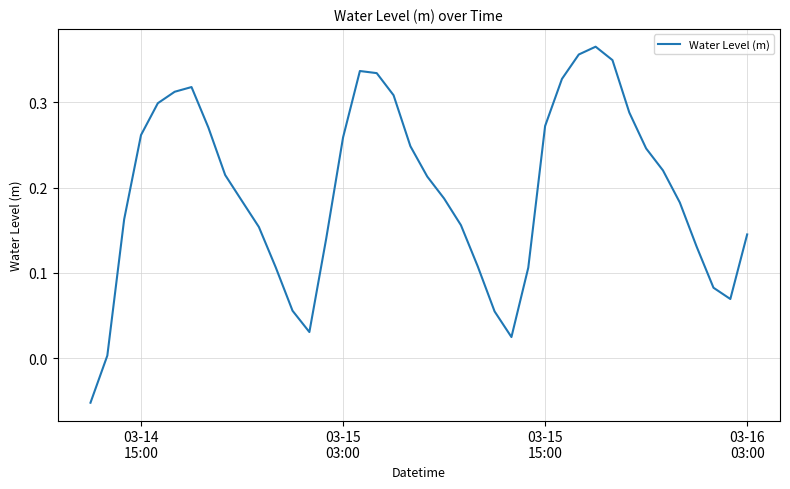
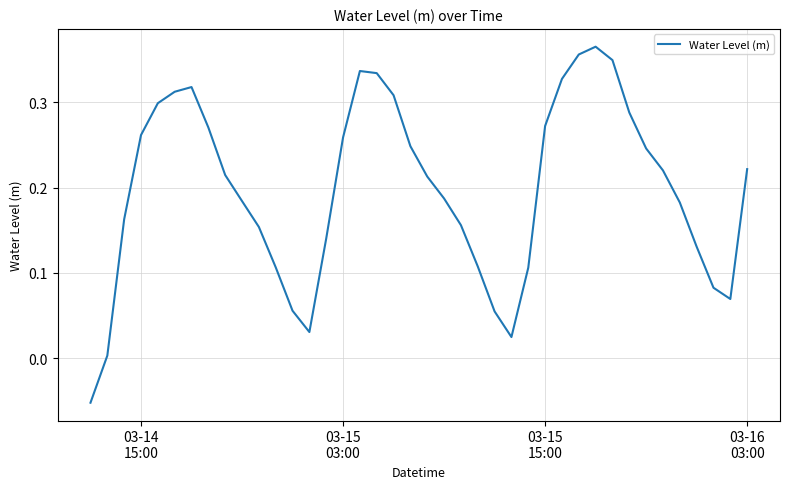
03-16 03:00: 0.15 -> 0.22
